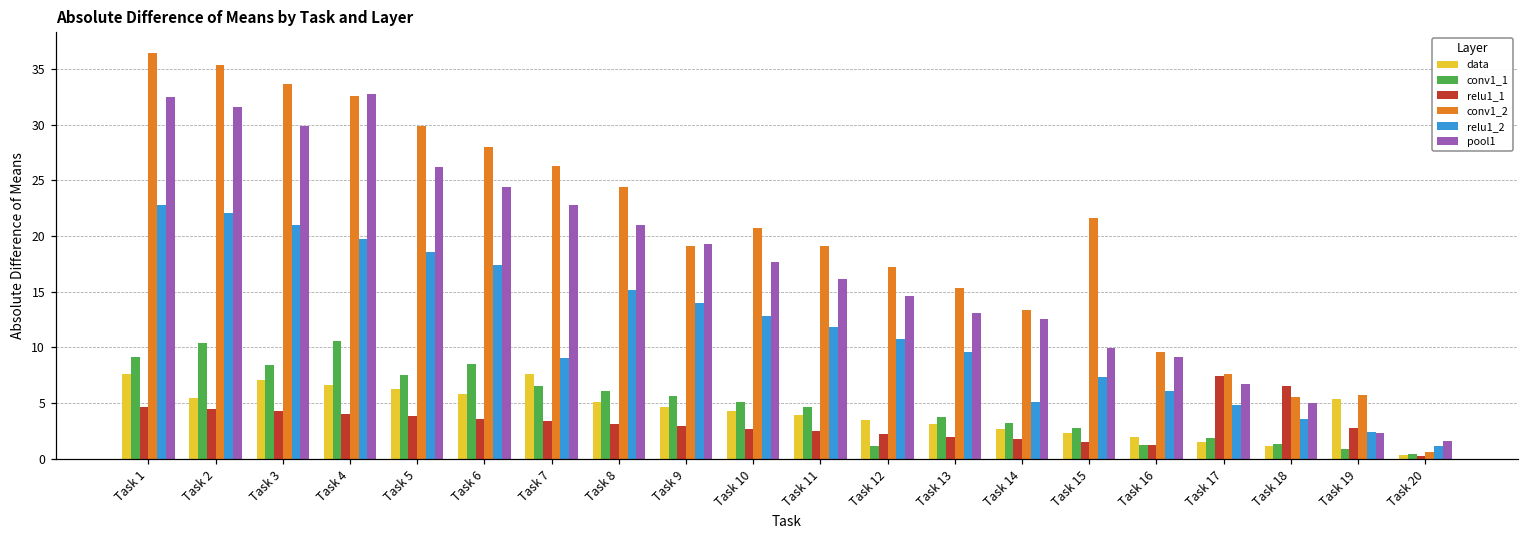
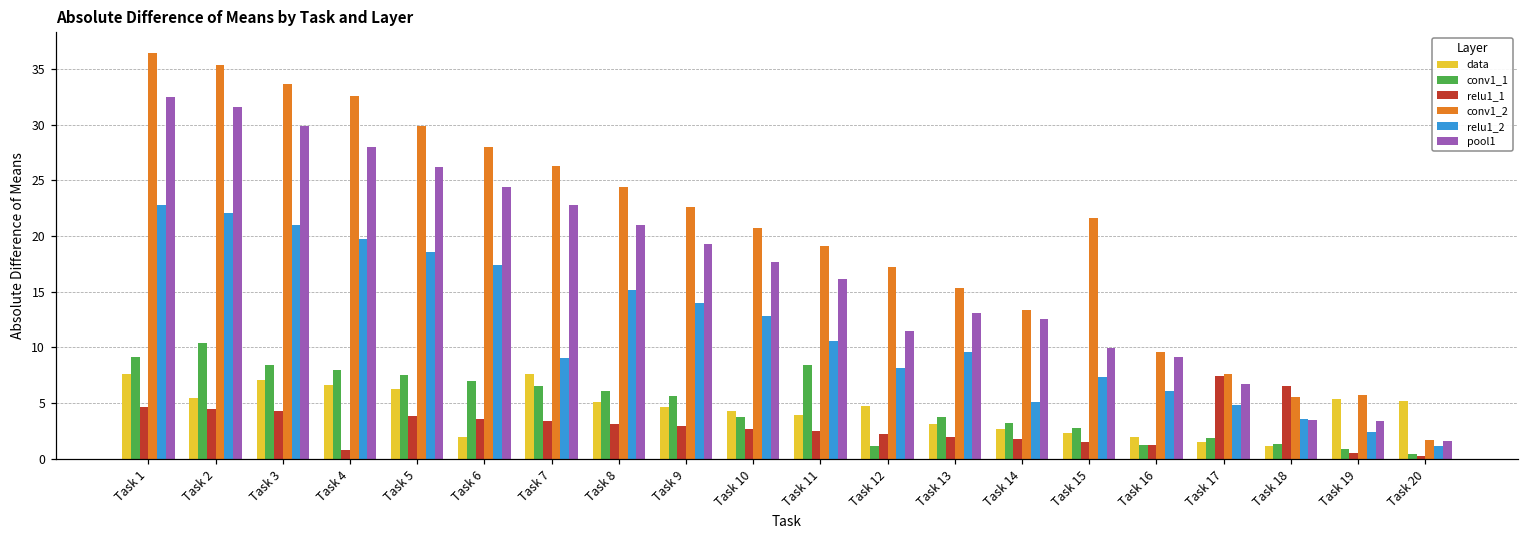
conv1_1, Task 4: 10.5 -> 8.0
relu1_1, Task 4: 4.1 -> 0.8
pool1, Task 4: 32.8 -> 28.0
data, Task 6: 5.8 -> 1.9
conv1_1, Task 6: 8.5 -> 7.0
conv1_2, Task 9: 19.1 -> 22.6
conv1_1, Task 10: 5.1 -> 3.7
conv1_1, Task 11: 4.7 -> 8.4
relu1_2, Task 11: 11.8 -> 10.5
data, Task 12: 3.5 -> 4.7
relu1_2, Task 12: 10.7 -> 8.2
pool1, Task 12: 14.6 -> 11.4
pool1, Task 18: 5.0 -> 3.5
relu1_1, Task 19: 2.8 -> 0.5
pool1, Task 19: 2.3 -> 3.3
data, Task 20: 0.3 -> 5.2
conv1_2, Task 20: 0.6 -> 1.7
